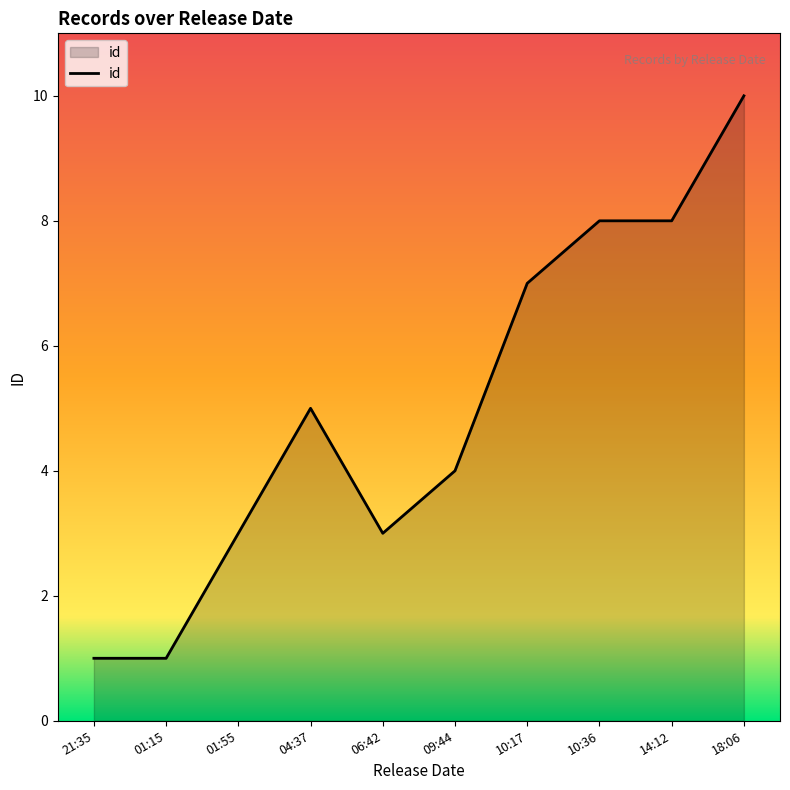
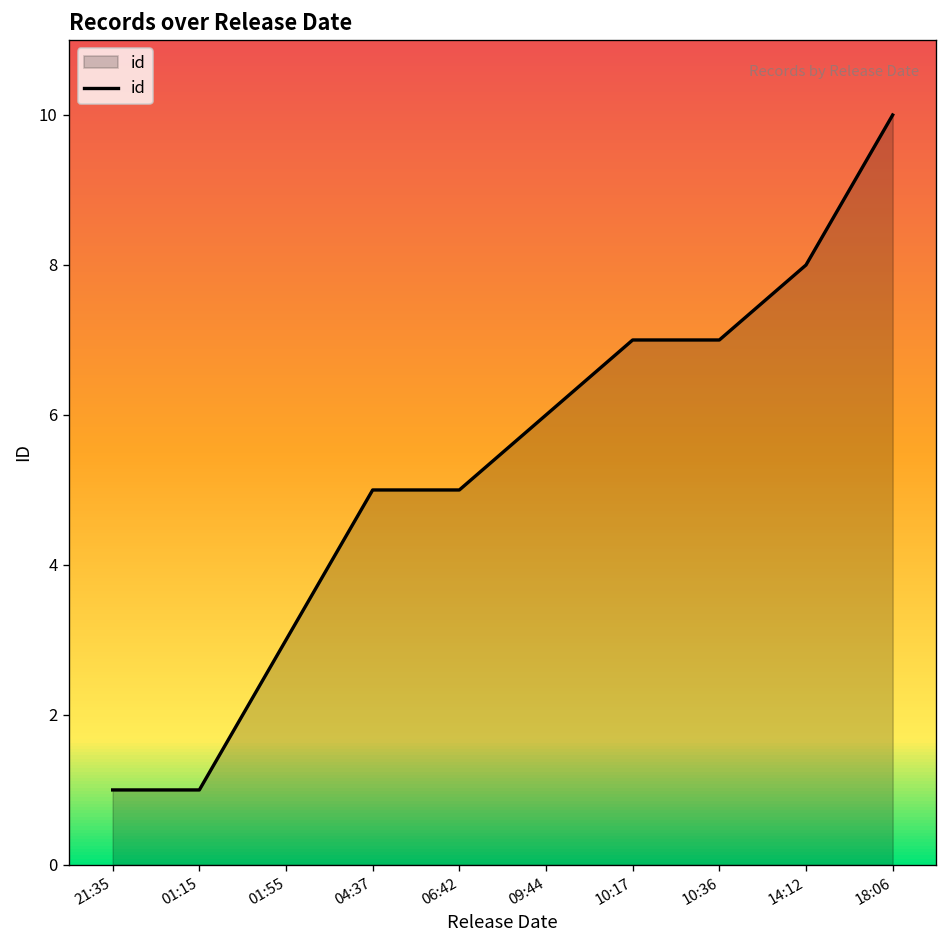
06:42: 3 -> 5
09:44: 4 -> 6
10:36: 8 -> 7
